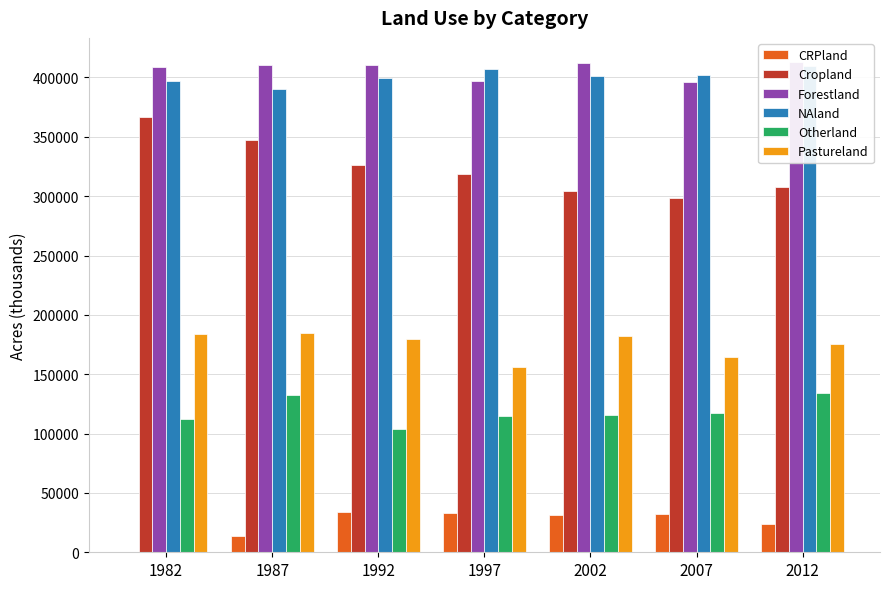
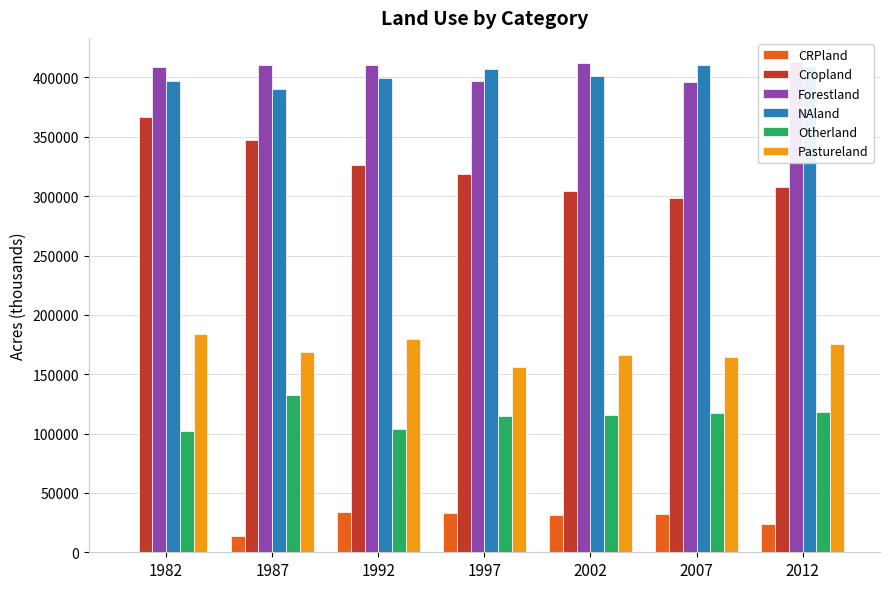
Otherland, 1982: 112000 -> 102000
Pastureland, 1987: 185000 -> 168000
Pastureland, 2002: 182000 -> 166000
NAland, 2007: 402000 -> 411000
Otherland, 2012: 134000 -> 118000
